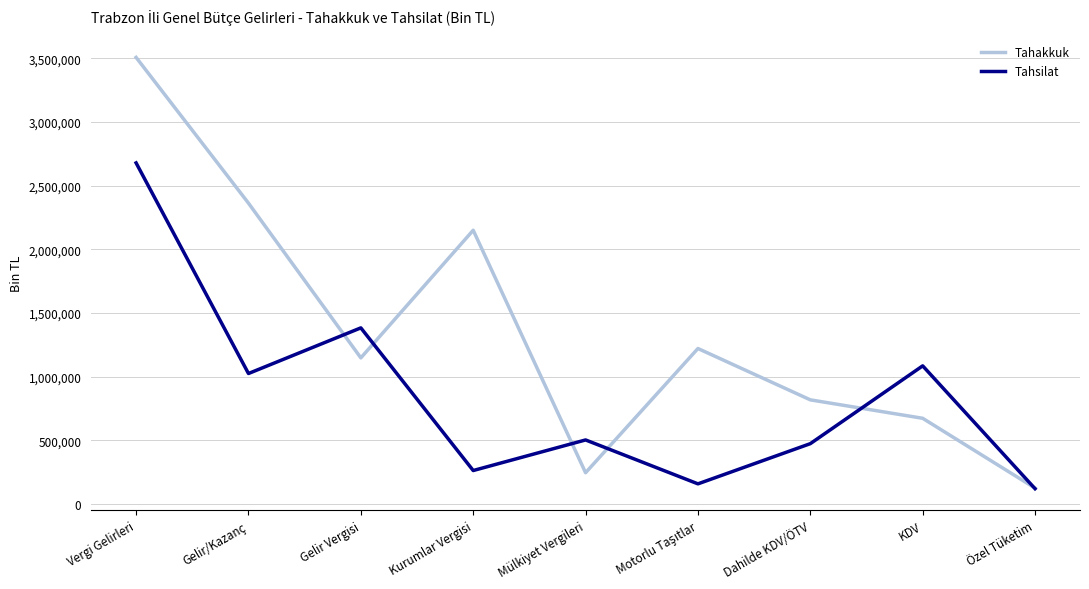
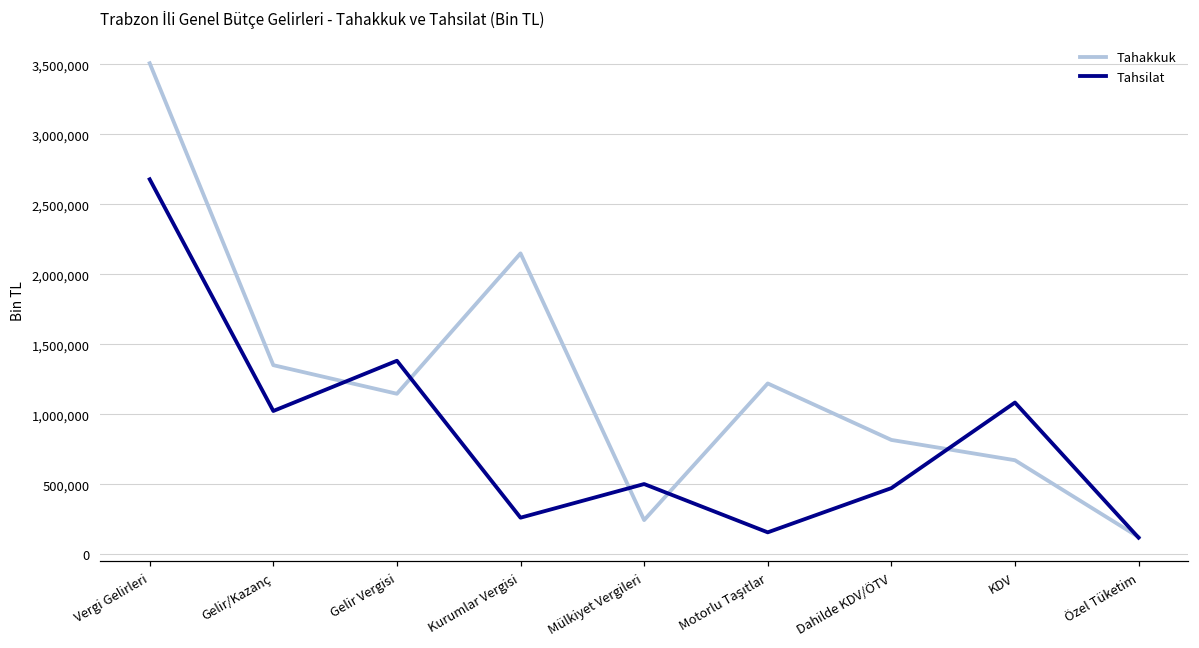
Tahakkuk, Gelir/Kazanç: 2,360,000 -> 1,350,000
